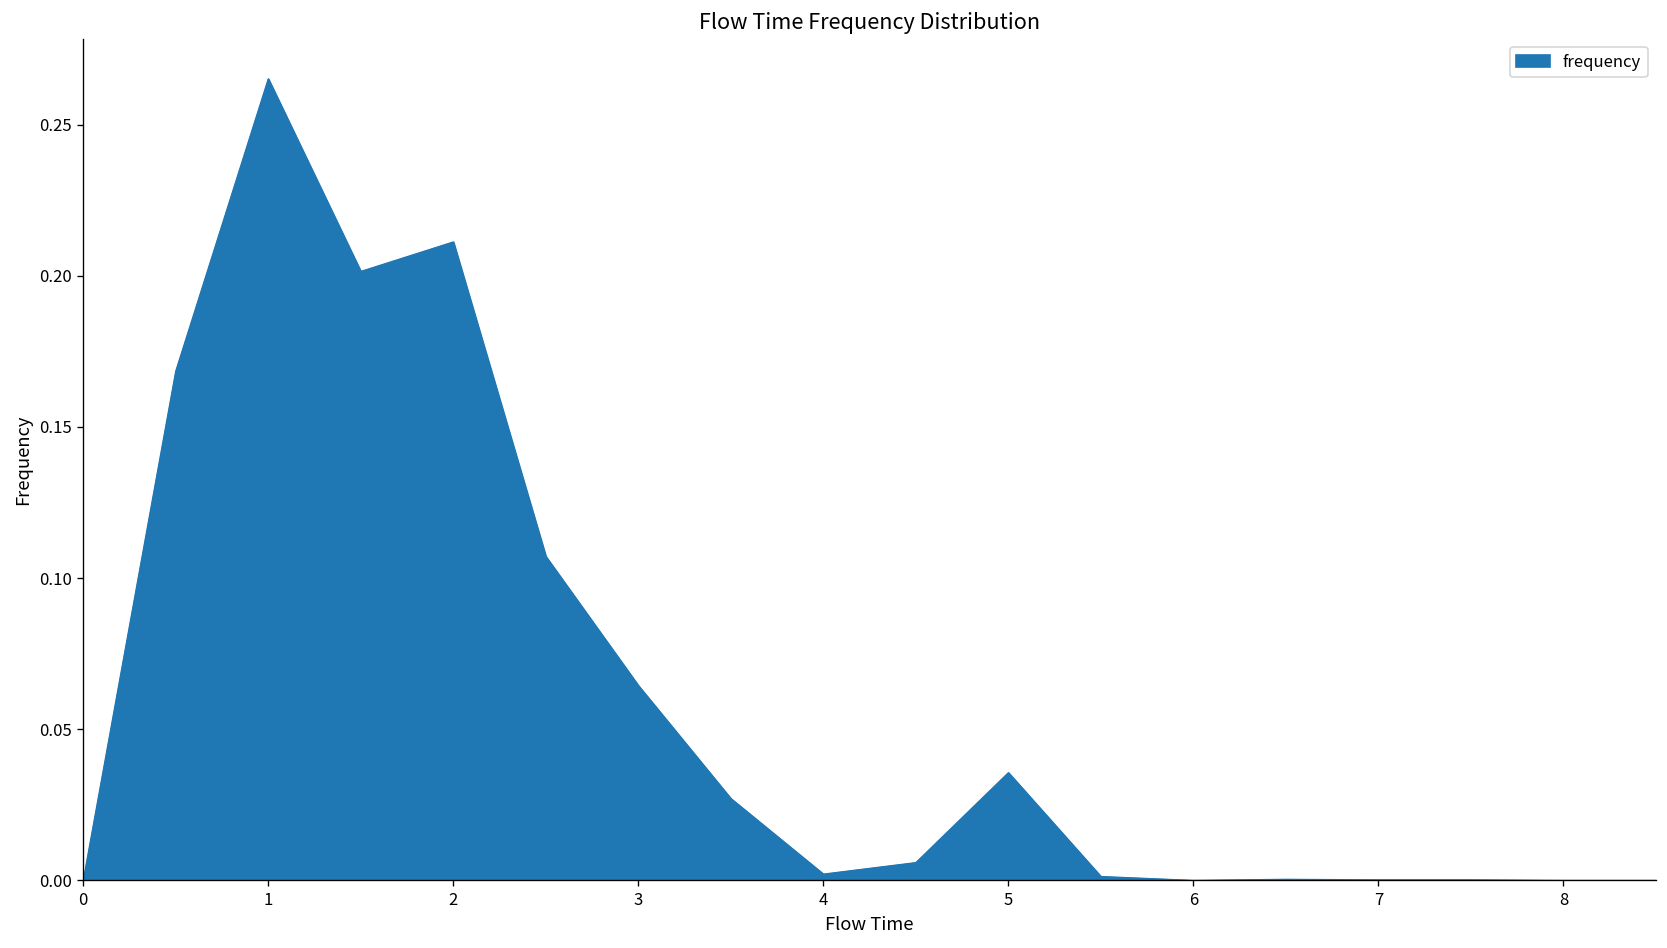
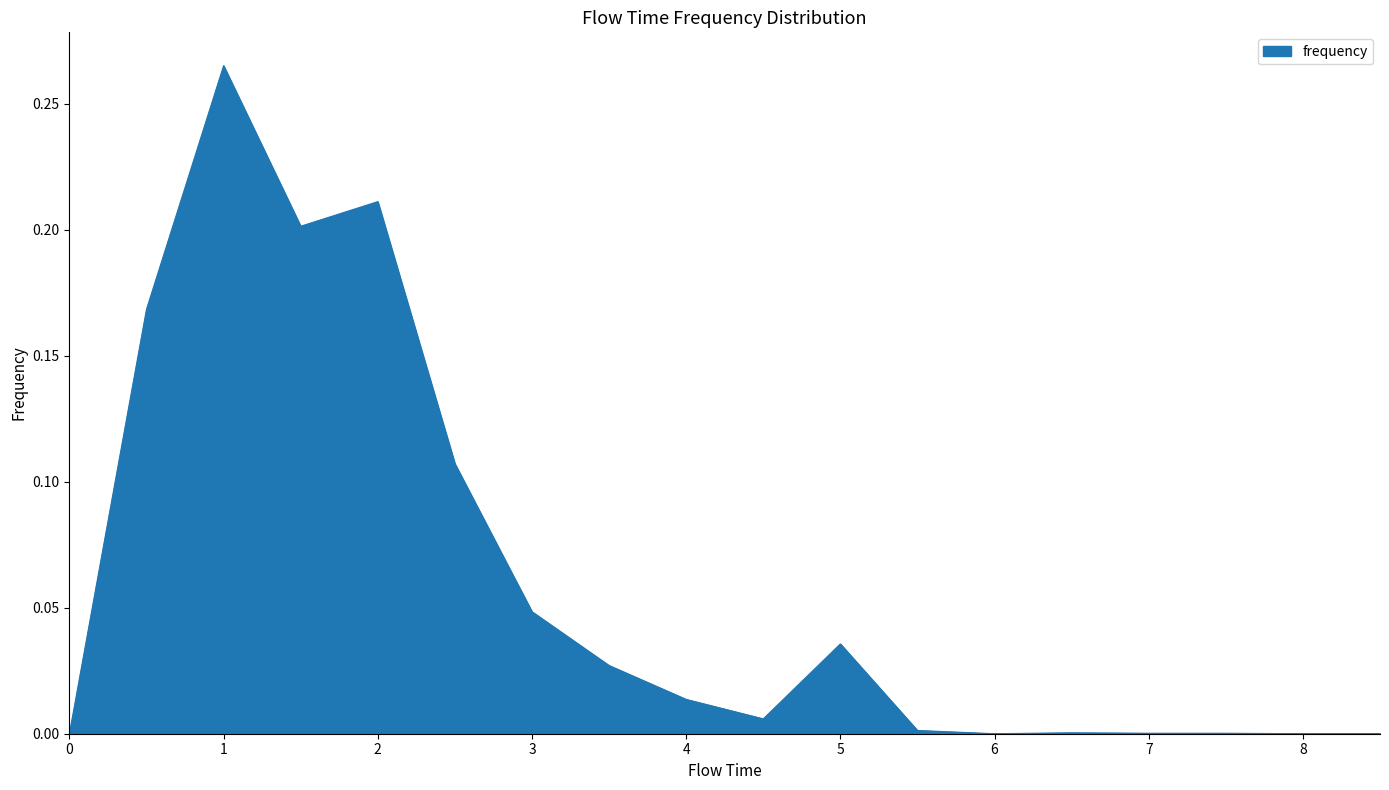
3: 0.064 -> 0.048
4: 0.002 -> 0.014
